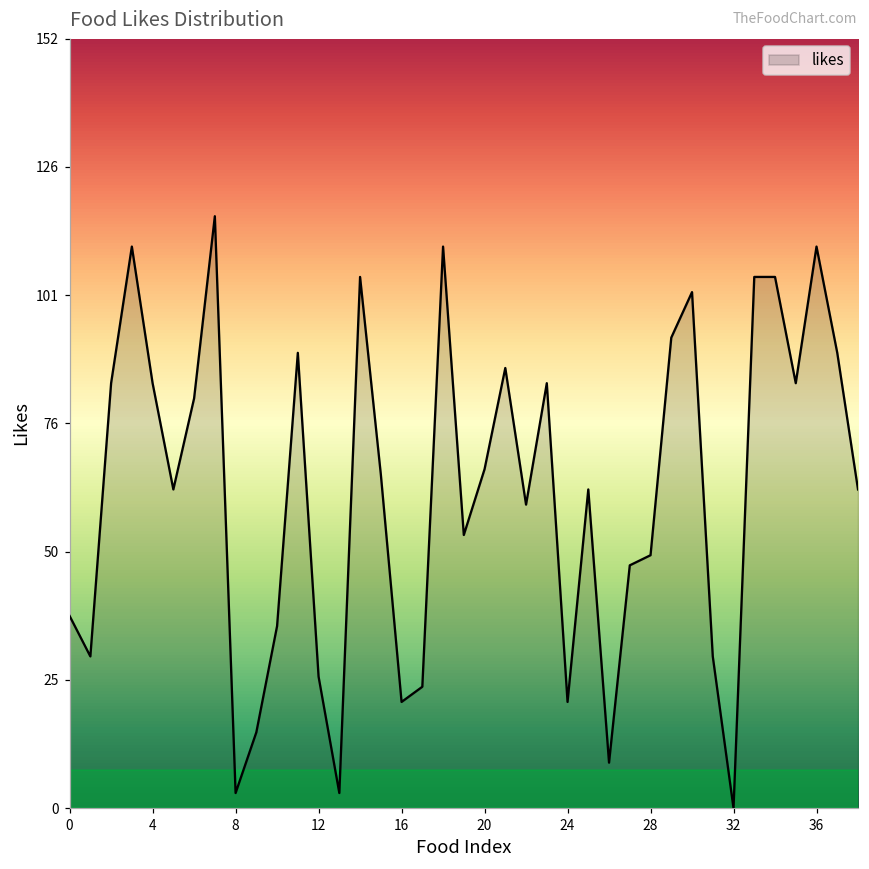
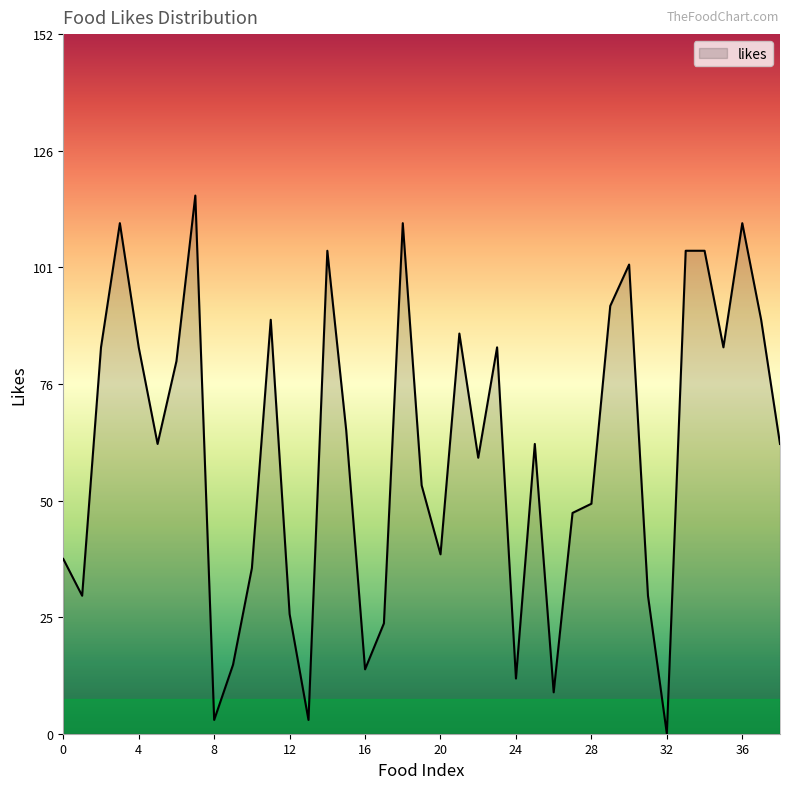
16: 21 -> 14
20: 67 -> 39
24: 21 -> 12
